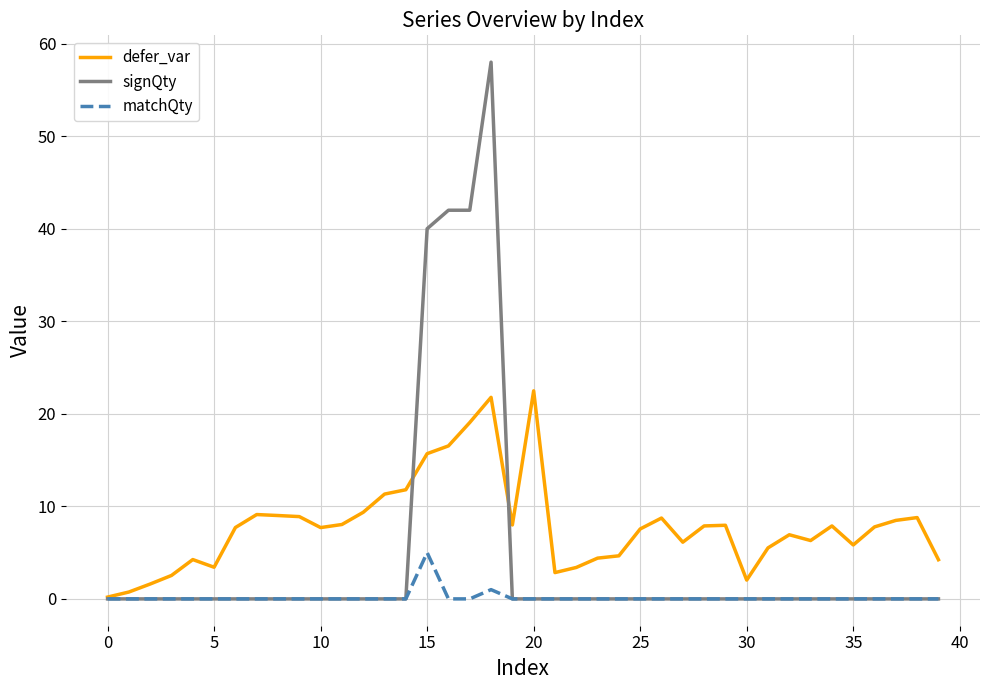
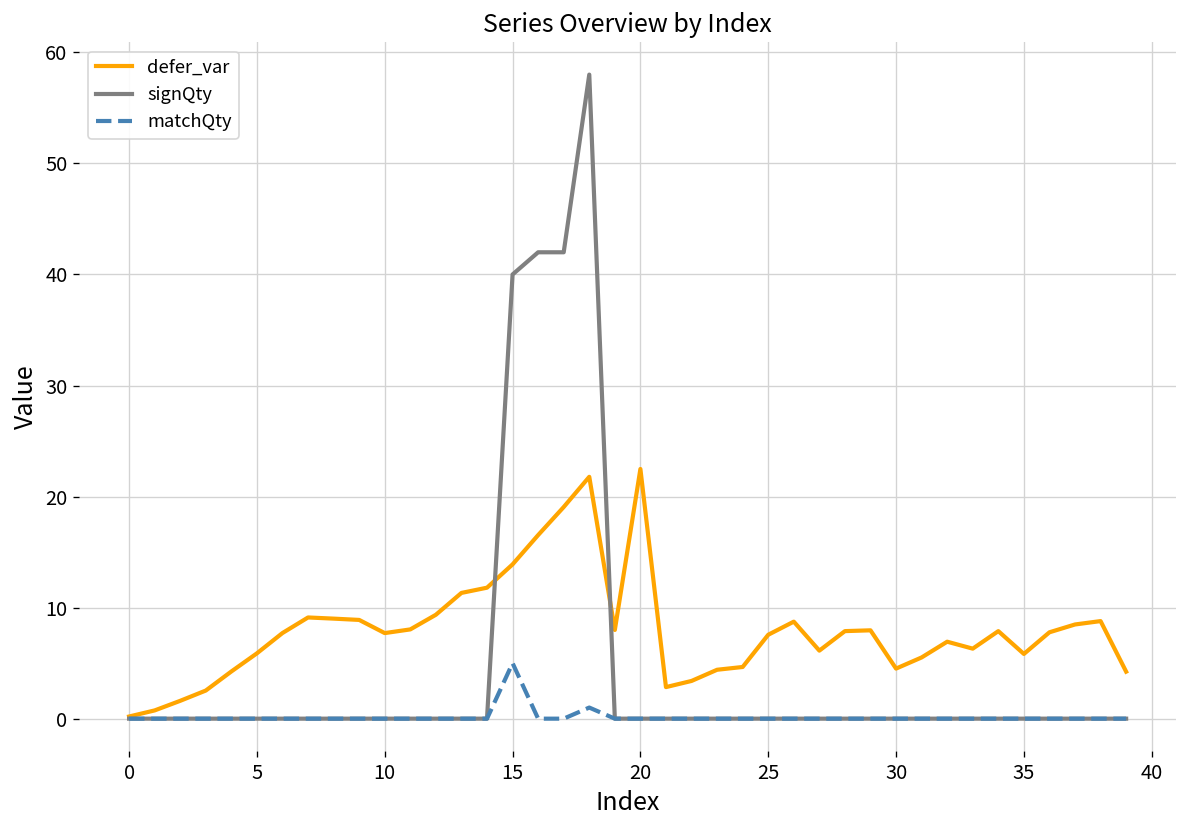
defer_var, 5: 3 -> 6
defer_var, 15: 16 -> 14
defer_var, 30: 2 -> 5
